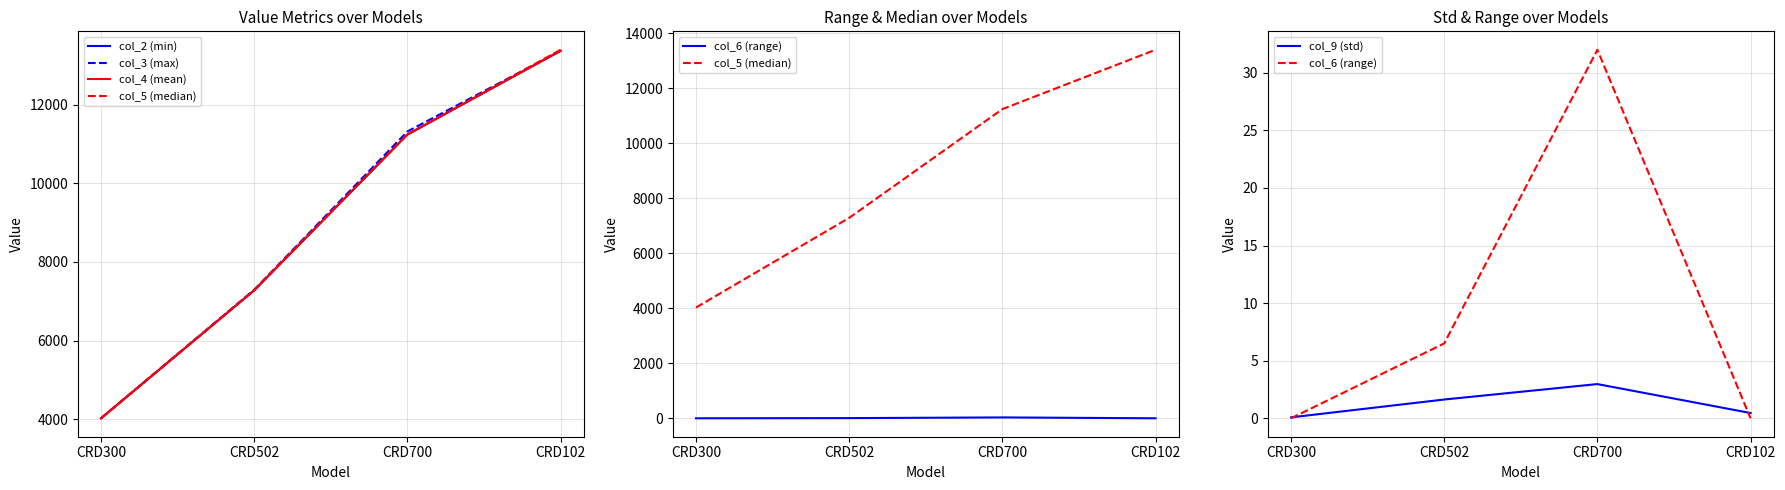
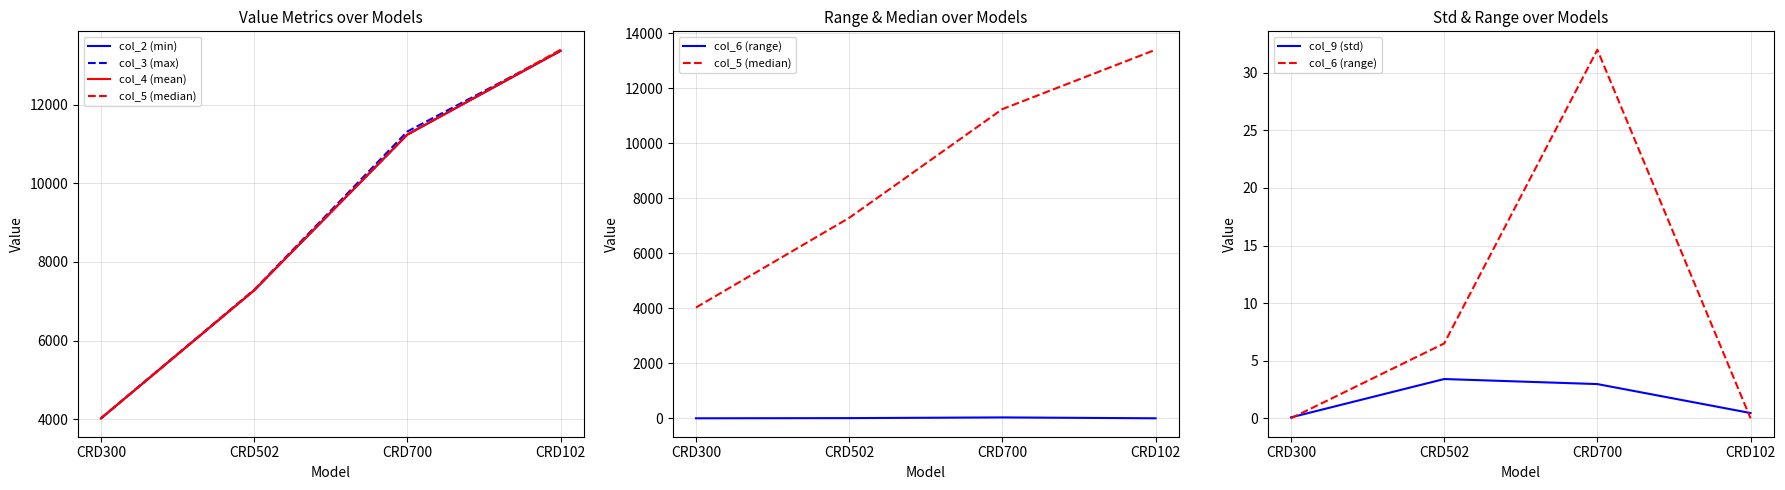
Std & Range over Models, col_9 (std), CRD502: 1.6 -> 3.4
